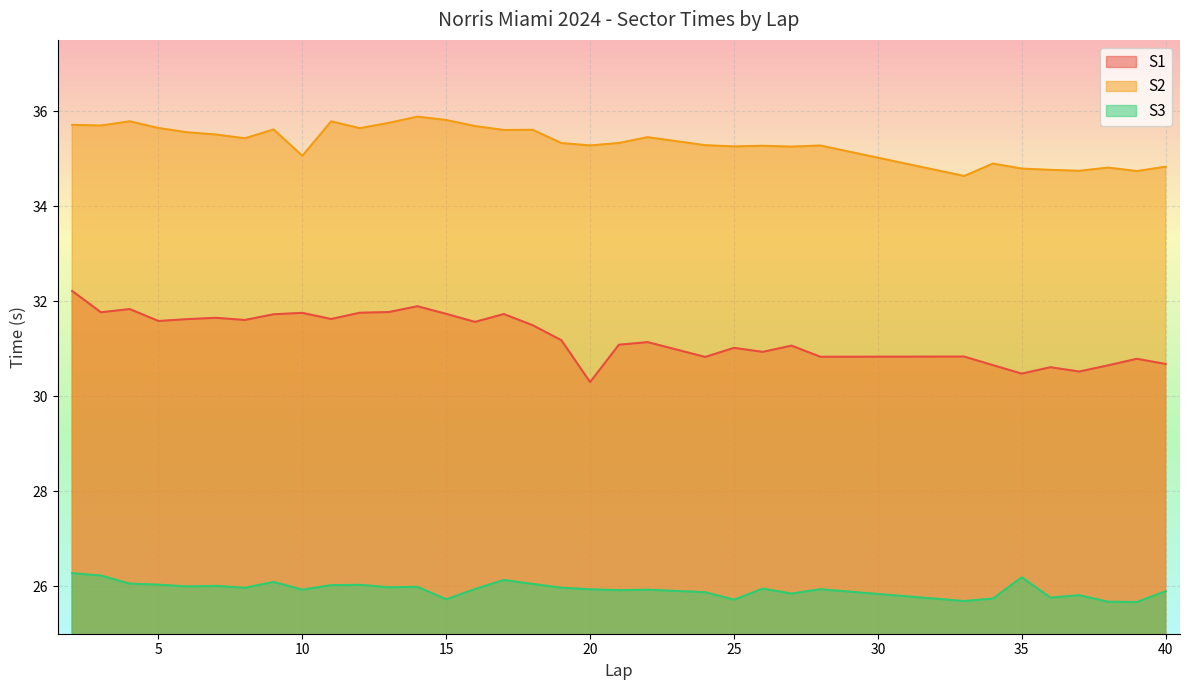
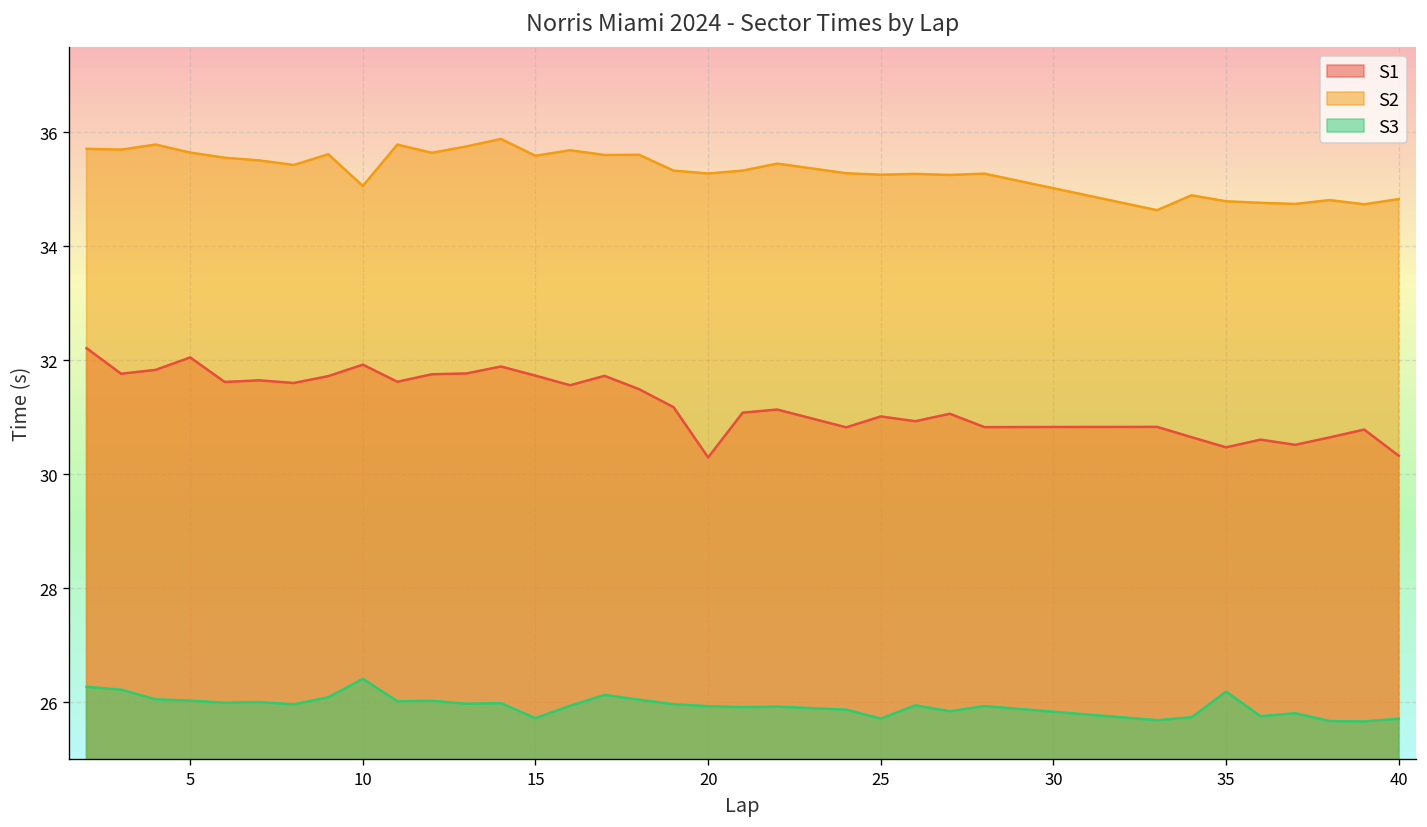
S1, 5: 31.6 -> 32.1
S1, 10: 31.8 -> 31.9
S3, 10: 25.9 -> 26.4
S2, 15: 35.8 -> 35.6
S1, 40: 30.7 -> 30.3
S3, 40: 25.9 -> 25.7
